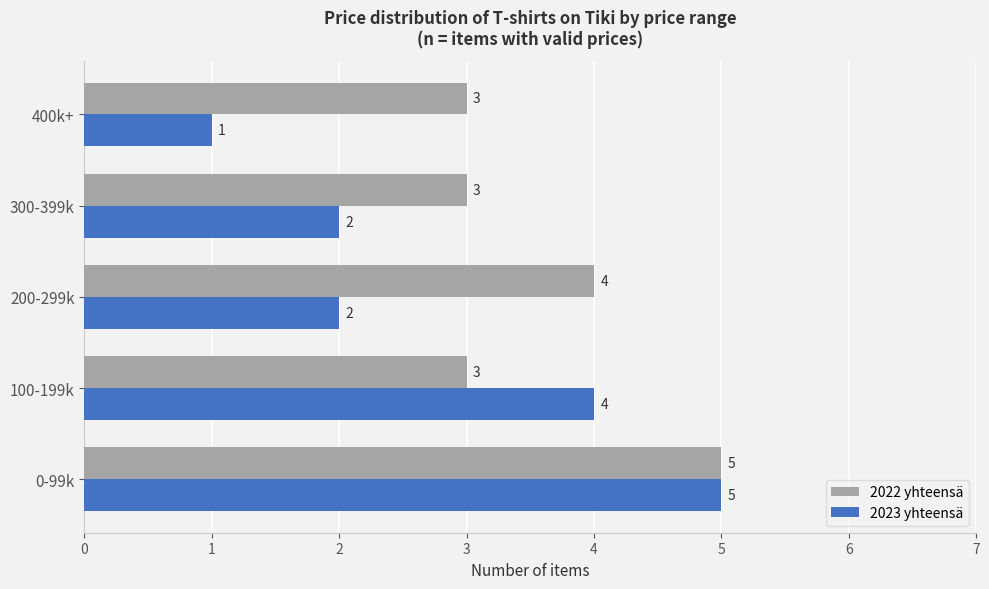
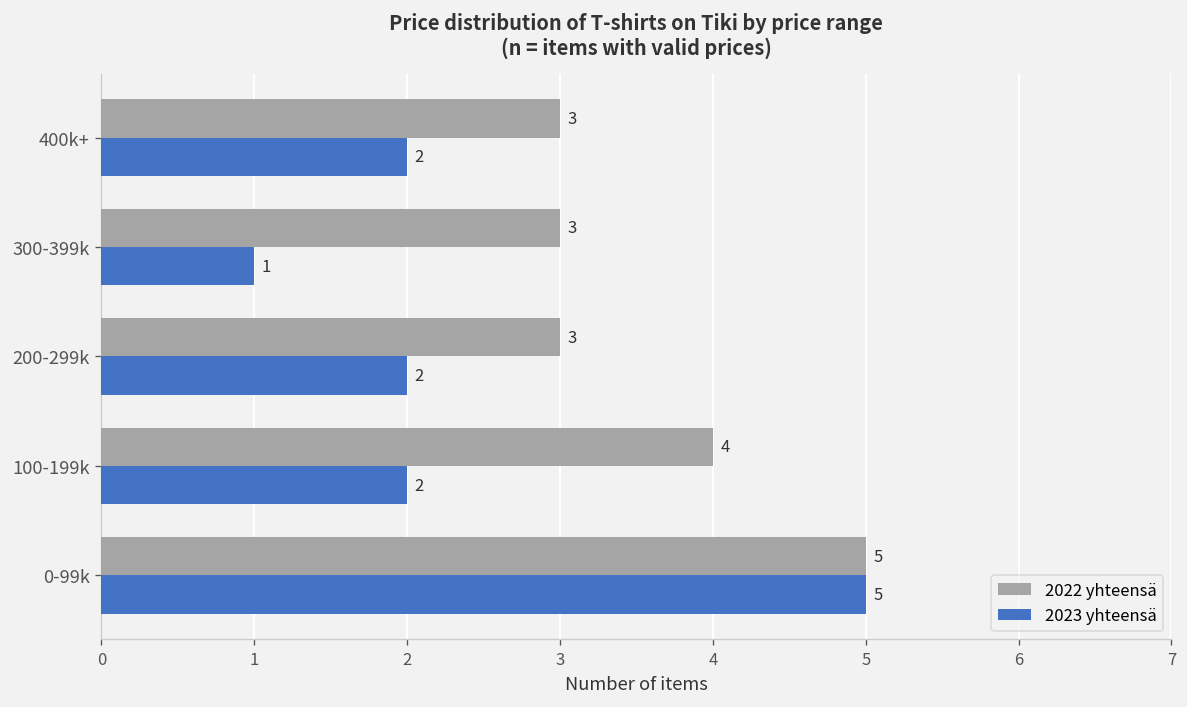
2023 yhteensä, 400k+: 1 -> 2
2023 yhteensä, 300-399k: 2 -> 1
2022 yhteensä, 200-299k: 4 -> 3
2022 yhteensä, 100-199k: 3 -> 4
2023 yhteensä, 100-199k: 4 -> 2
